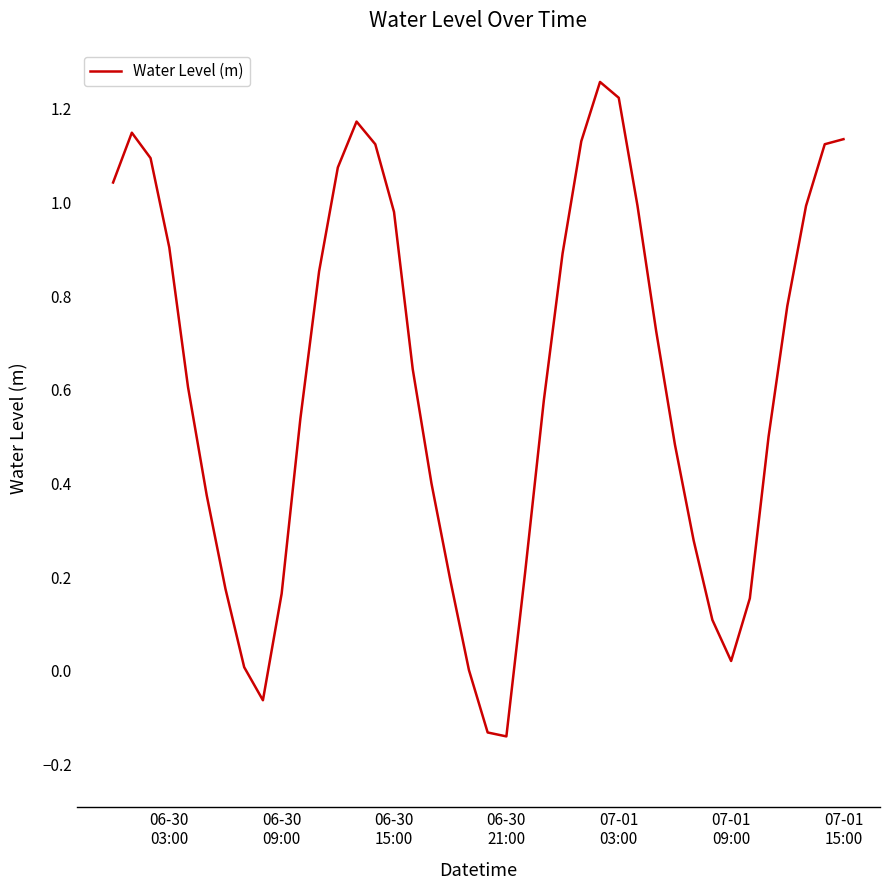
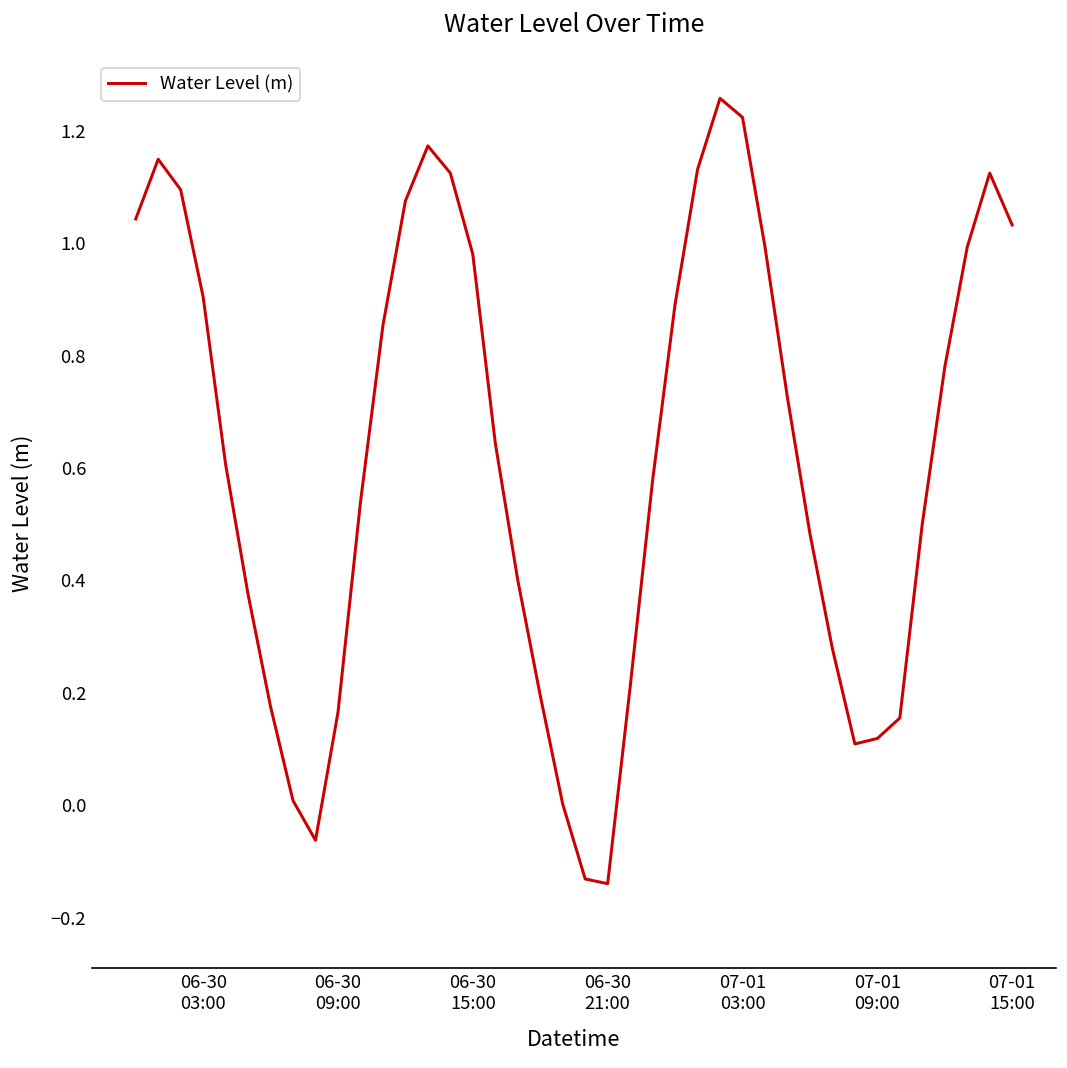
07-01 09:00: 0.02 -> 0.12
07-01 15:00: 1.14 -> 1.03
